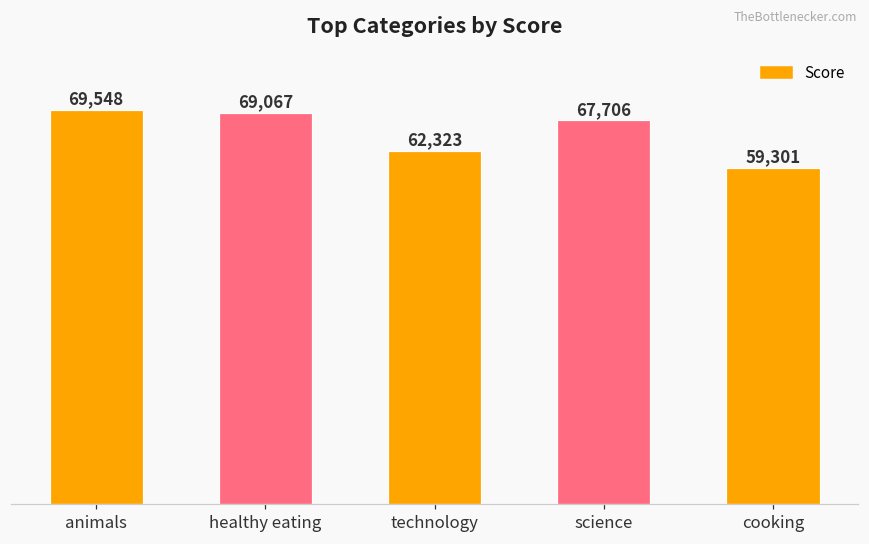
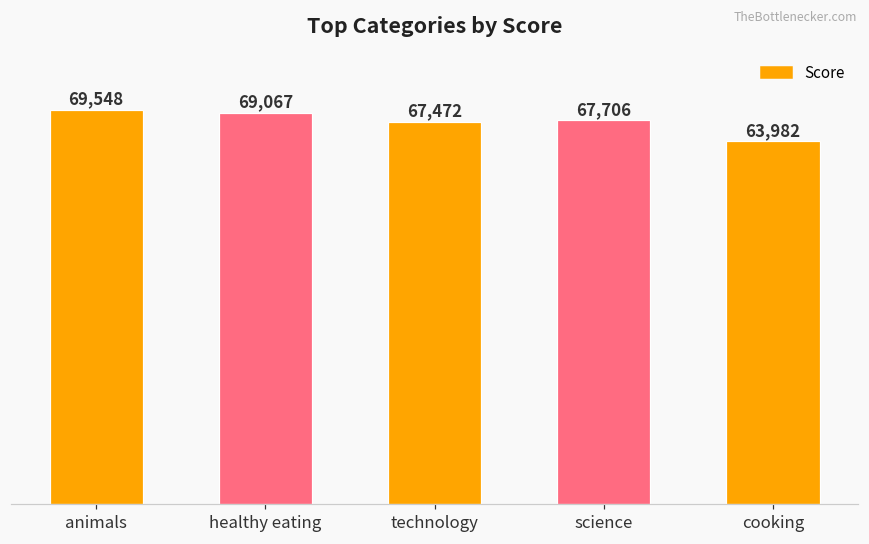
technology: 62,323 -> 67,472
cooking: 59,301 -> 63,982
